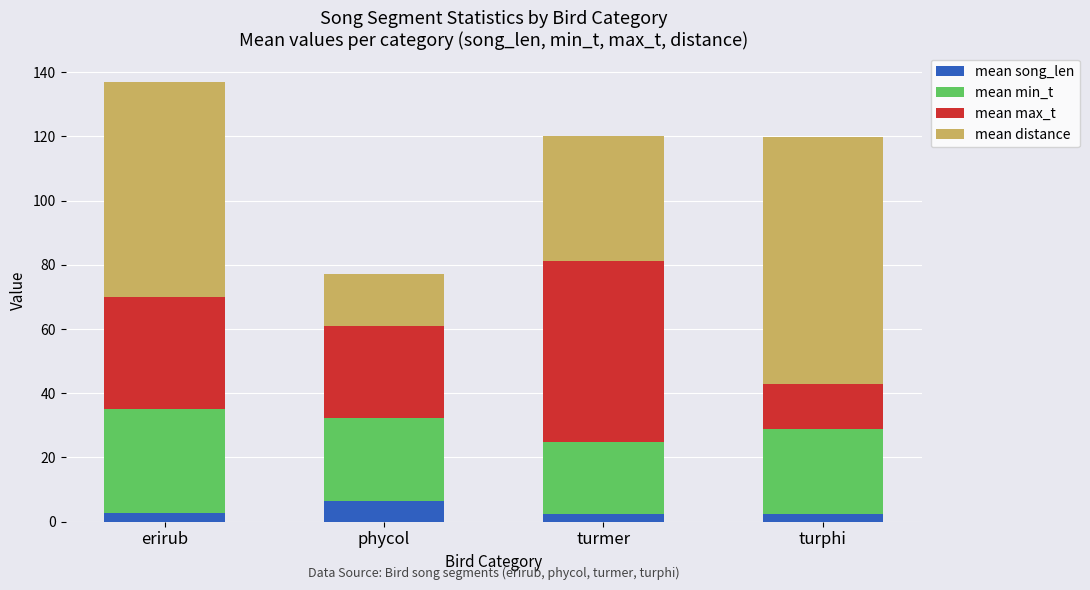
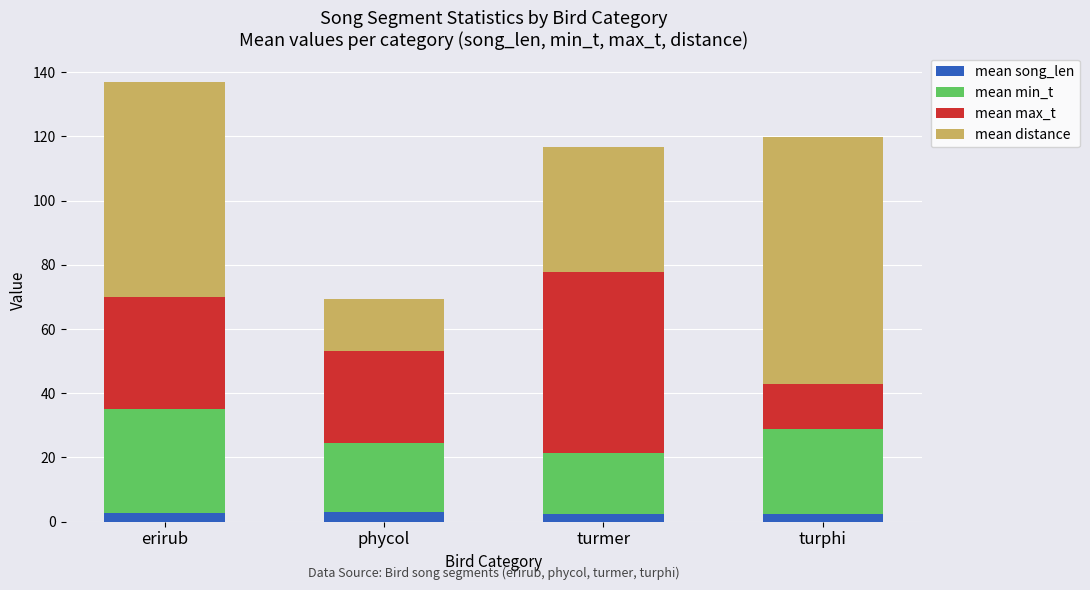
mean song_len, phycol: 6 -> 3
mean min_t, phycol: 26 -> 21
mean min_t, turmer: 23 -> 19
